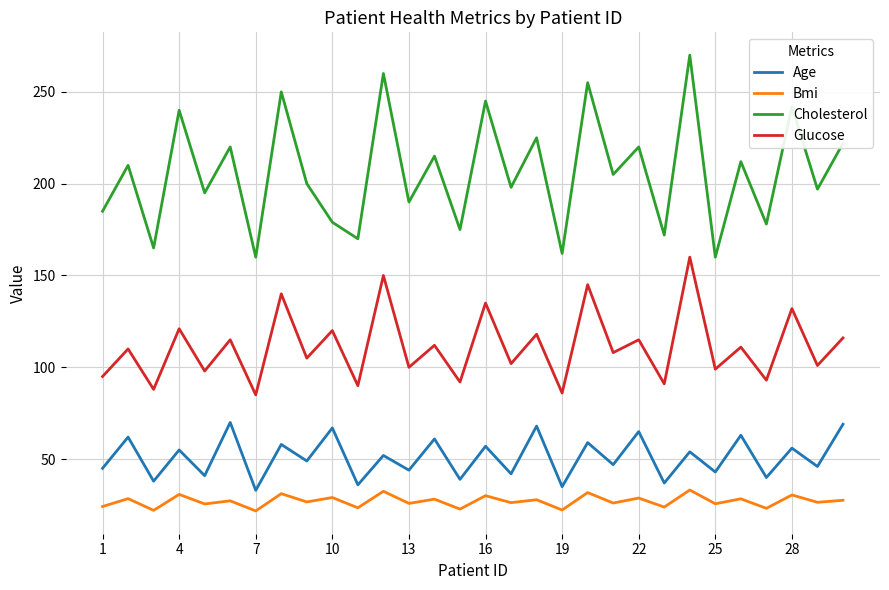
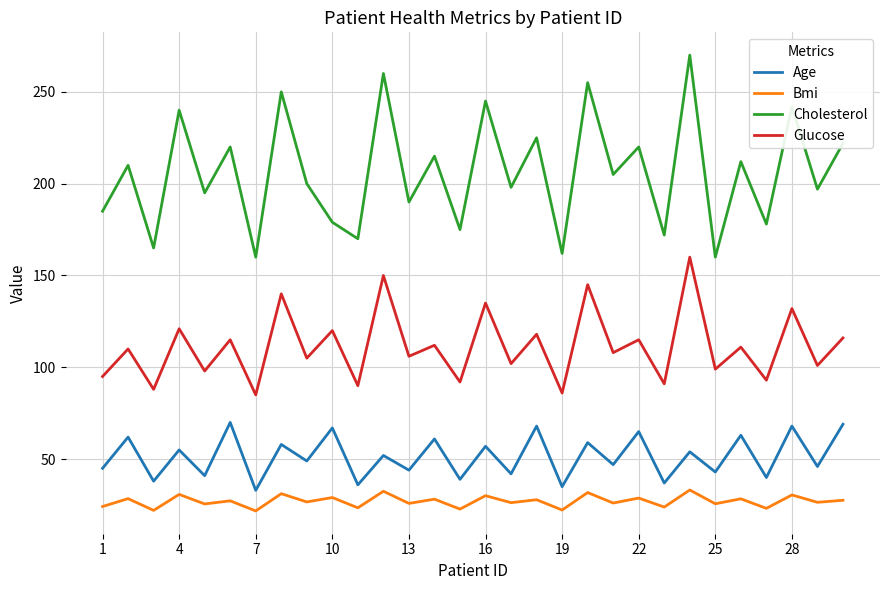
Glucose, 13: 100 -> 106
Age, 28: 56 -> 68
